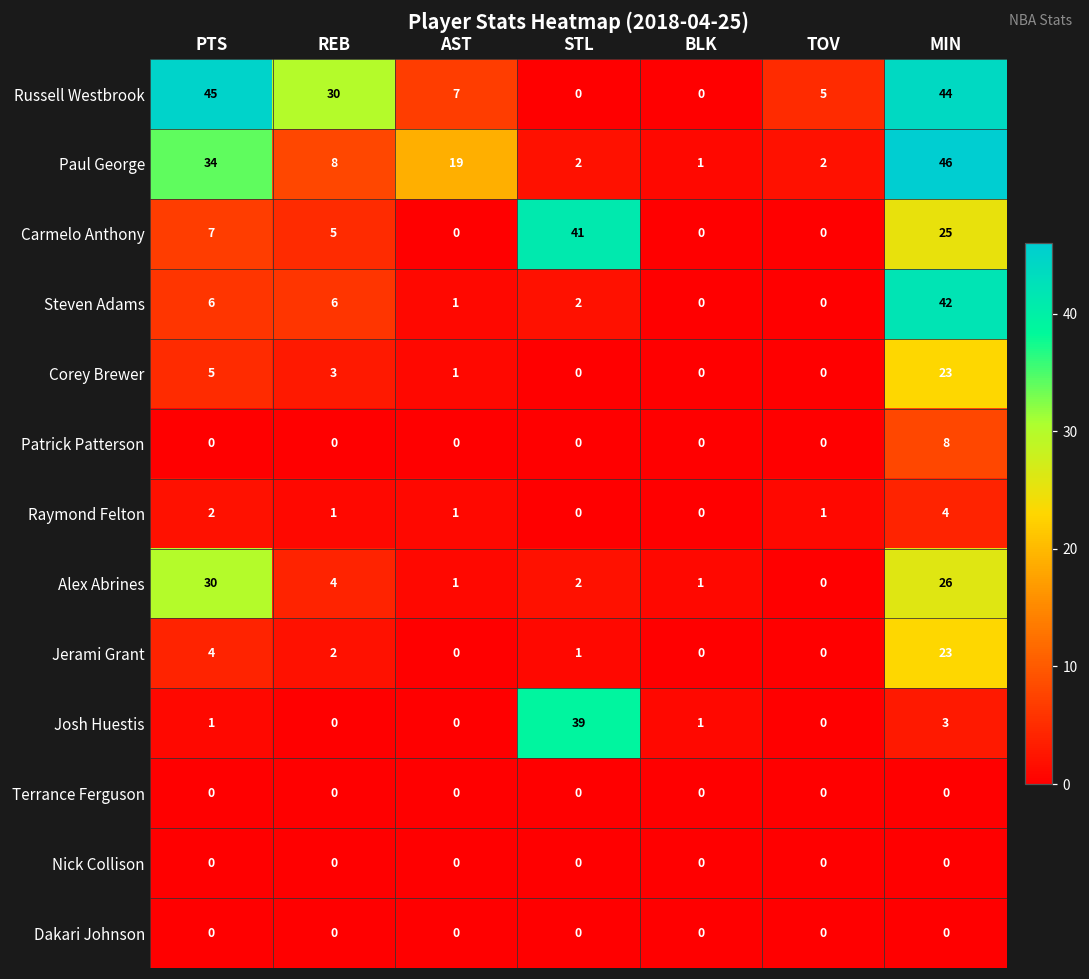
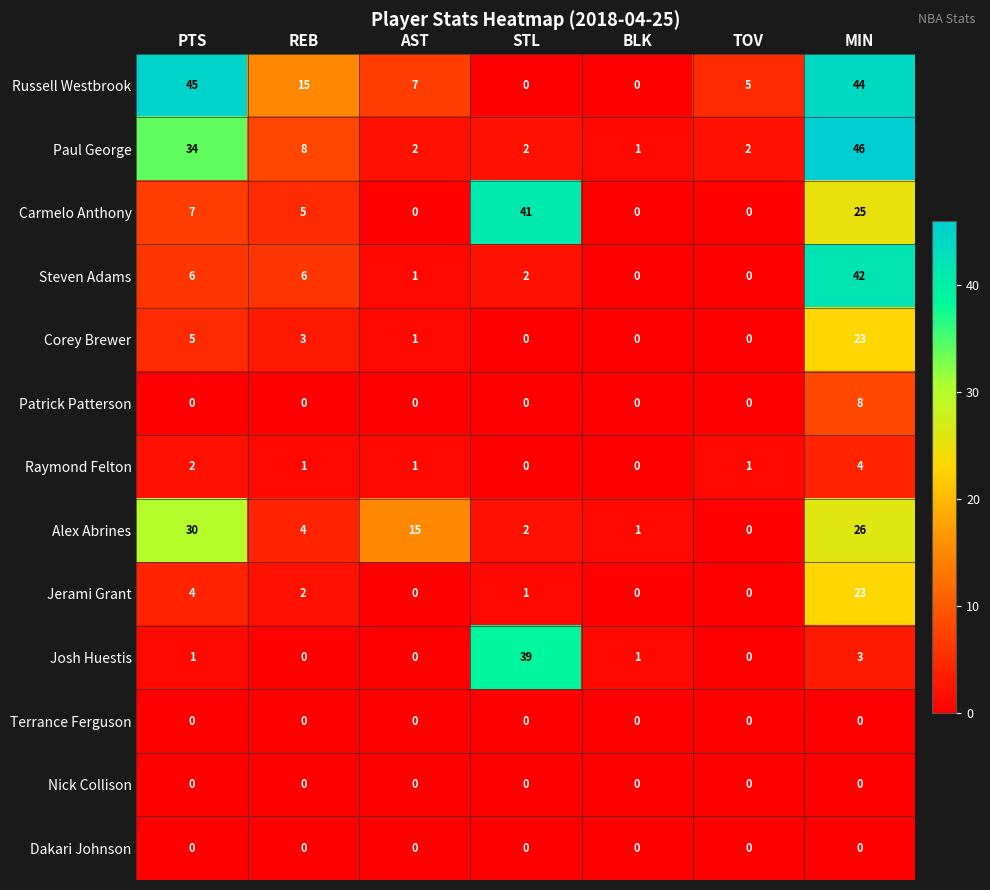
Russell Westbrook, REB: 30 -> 15
Paul George, AST: 19 -> 2
Alex Abrines, AST: 1 -> 15
